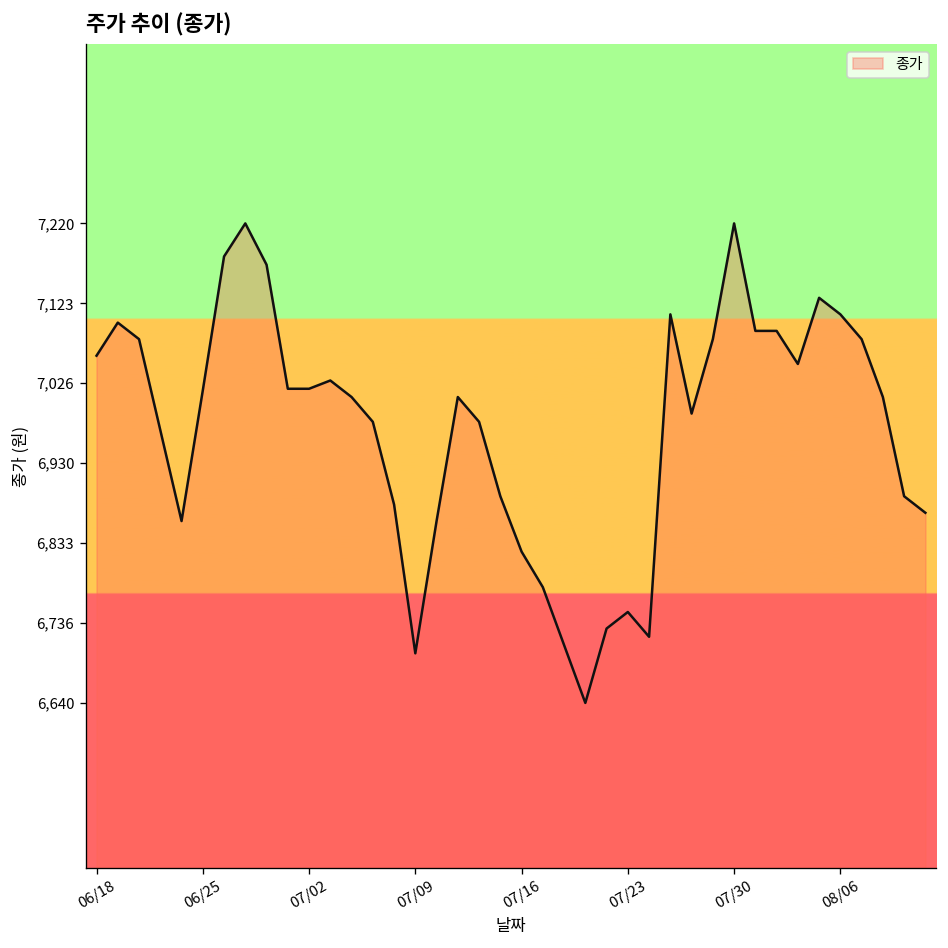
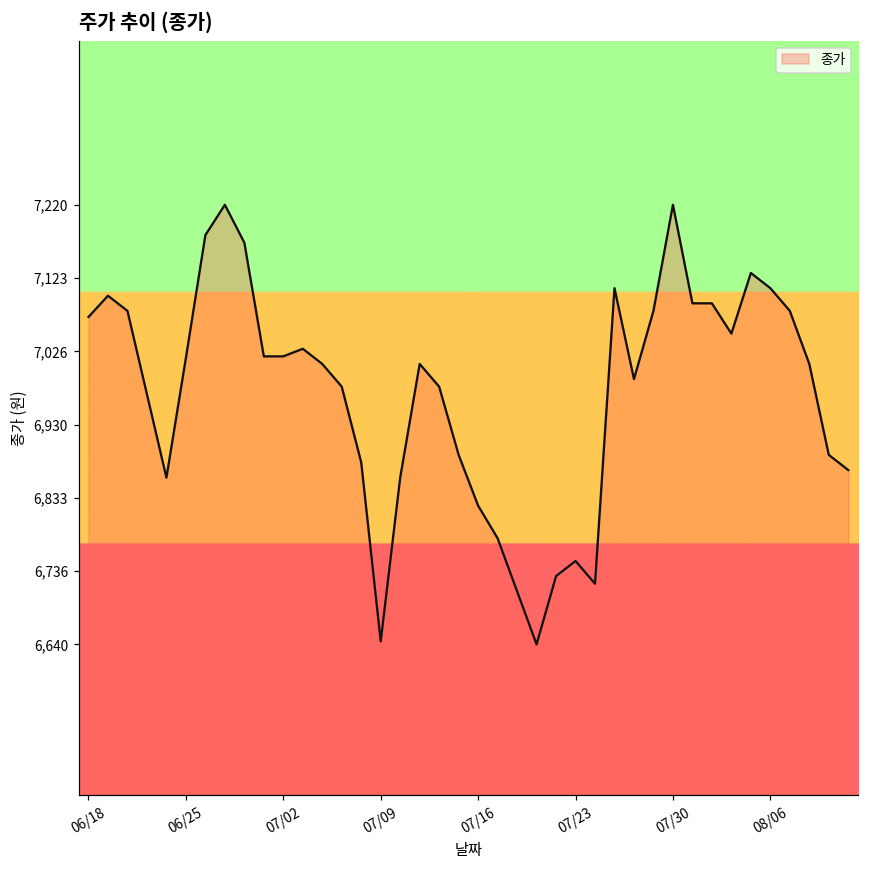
06/18: 7,060 -> 7,070
07/09: 6,700 -> 6,640
